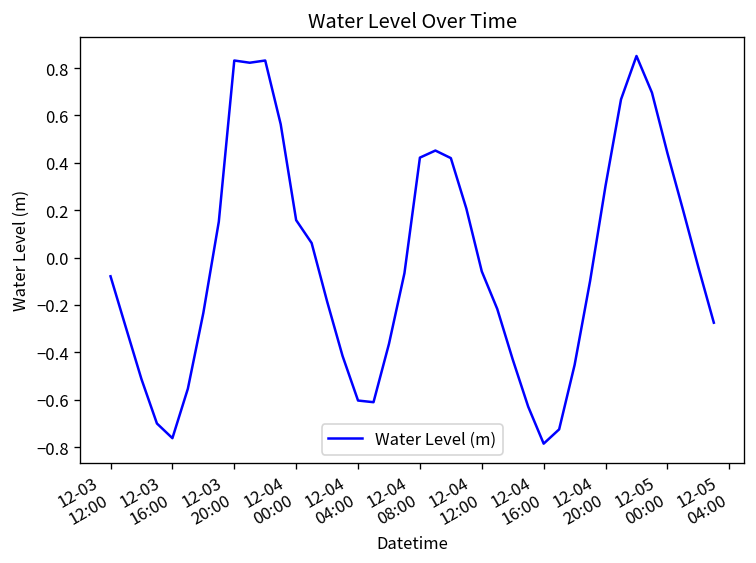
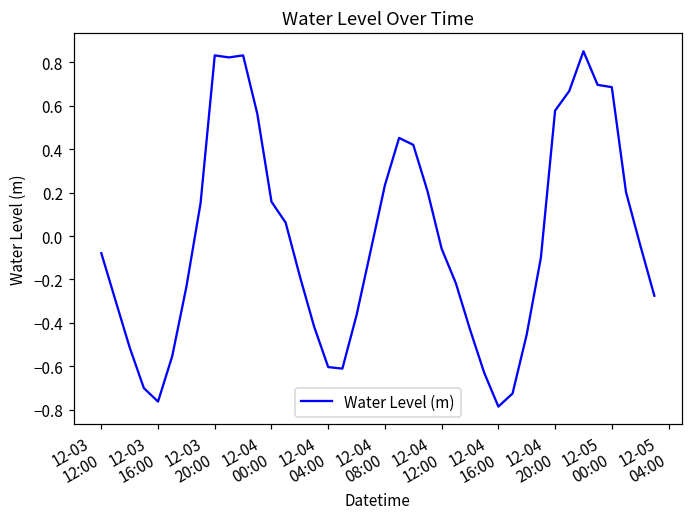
12-04 08:00: 0.42 -> 0.23
12-04 20:00: 0.30 -> 0.58
12-05 00:00: 0.44 -> 0.69
